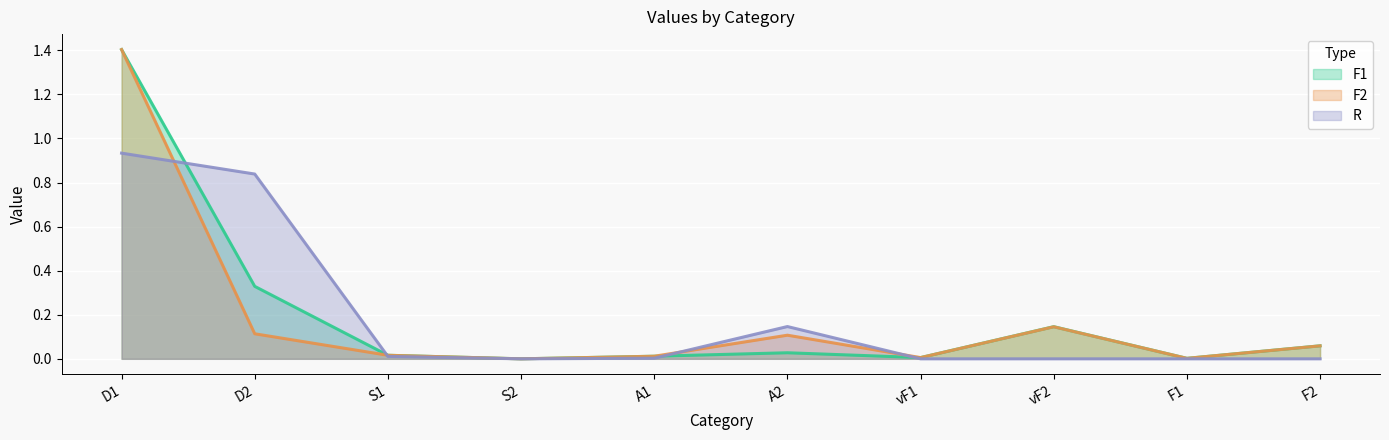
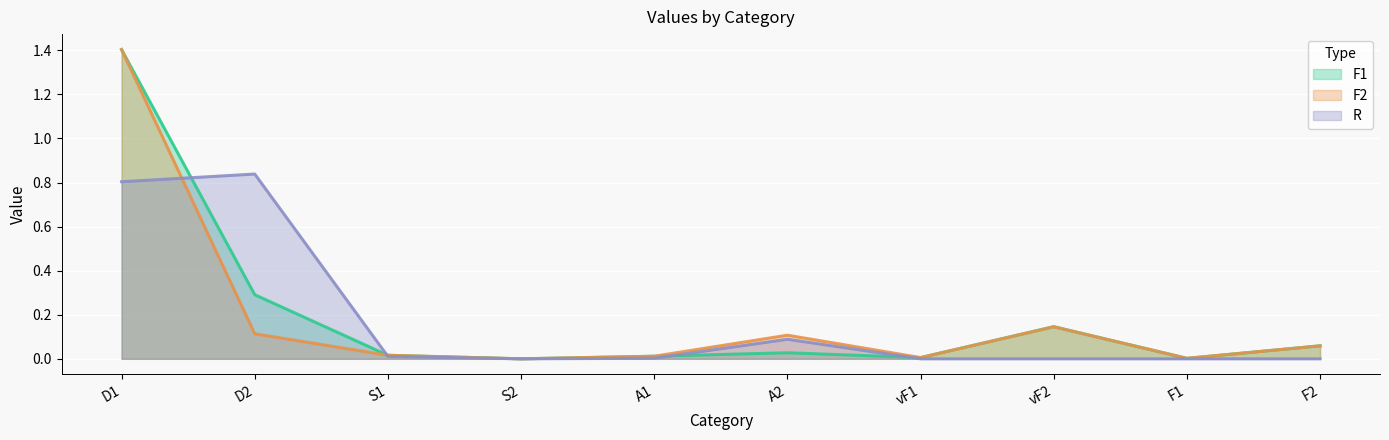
R, D1: 0.93 -> 0.80
F1, D2: 0.33 -> 0.29
R, A2: 0.15 -> 0.09
